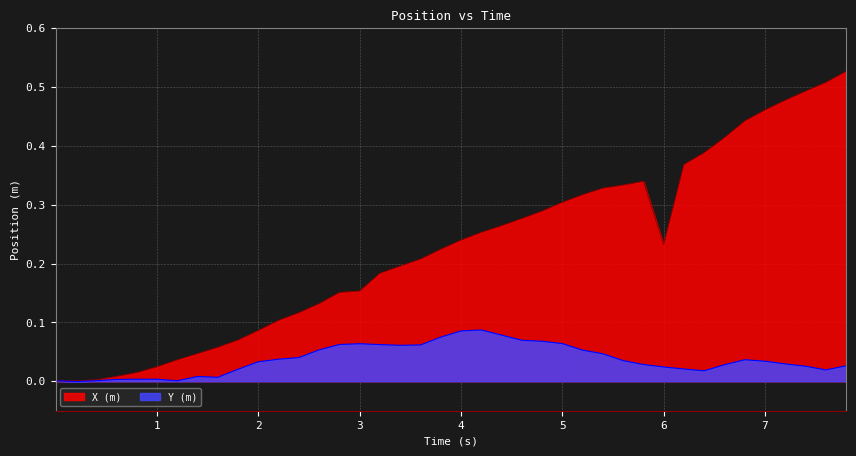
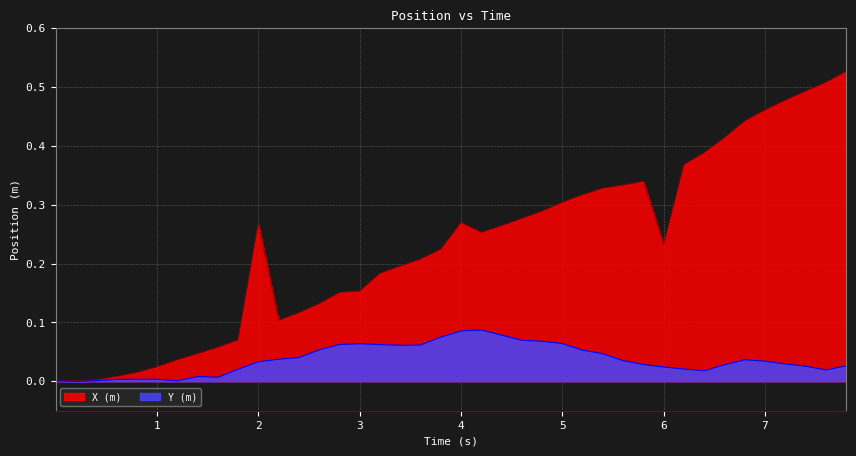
X (m), 2: 0.09 -> 0.27
X (m), 4: 0.24 -> 0.27
